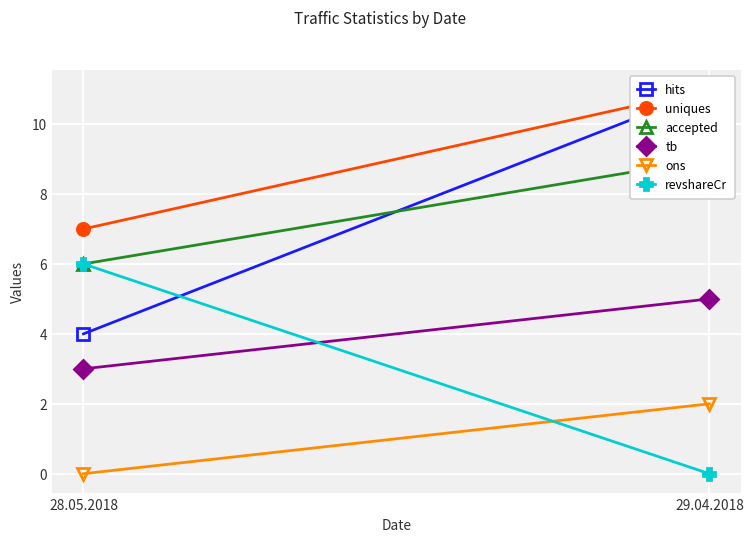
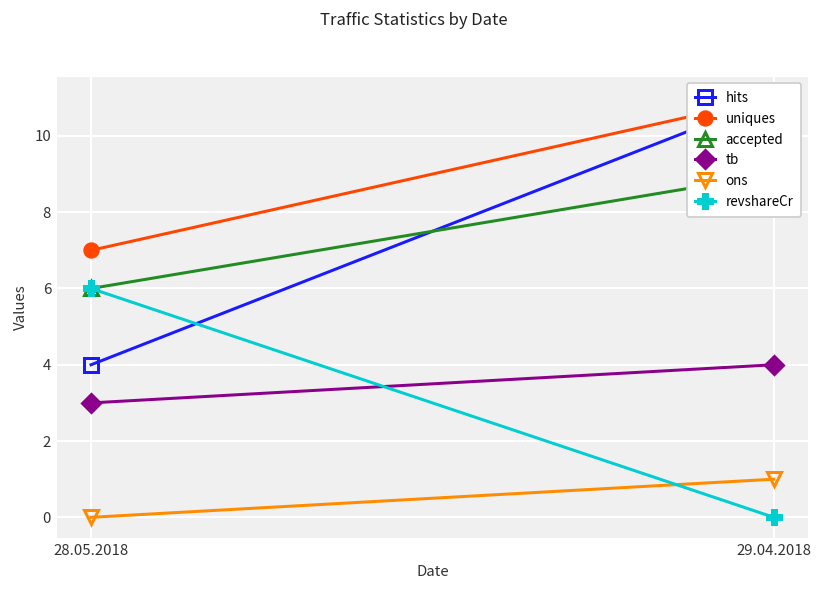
tb, 29.04.2018: 5 -> 4
ons, 29.04.2018: 2 -> 1
